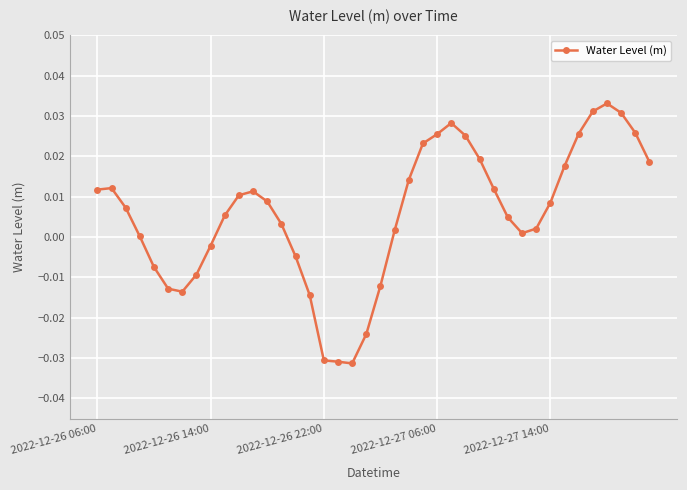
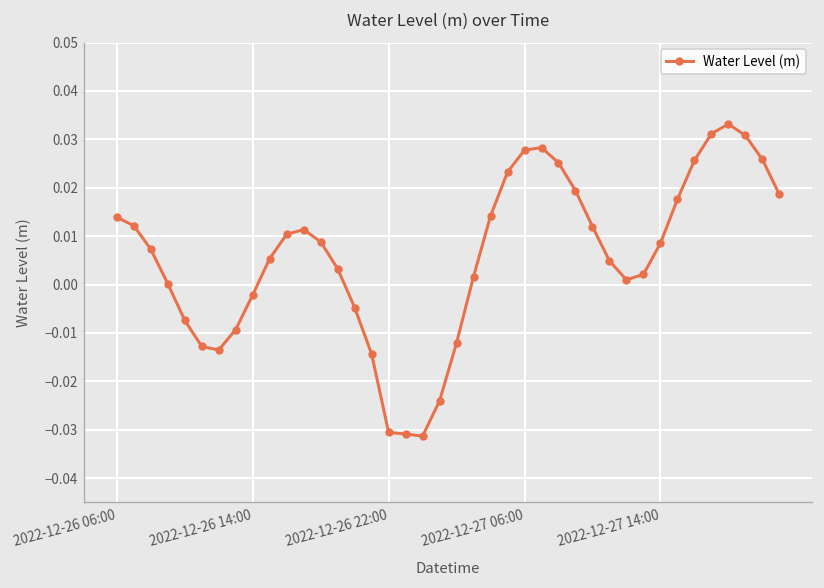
2022-12-26 06:00: 0.012 -> 0.014
2022-12-27 06:00: 0.026 -> 0.028
